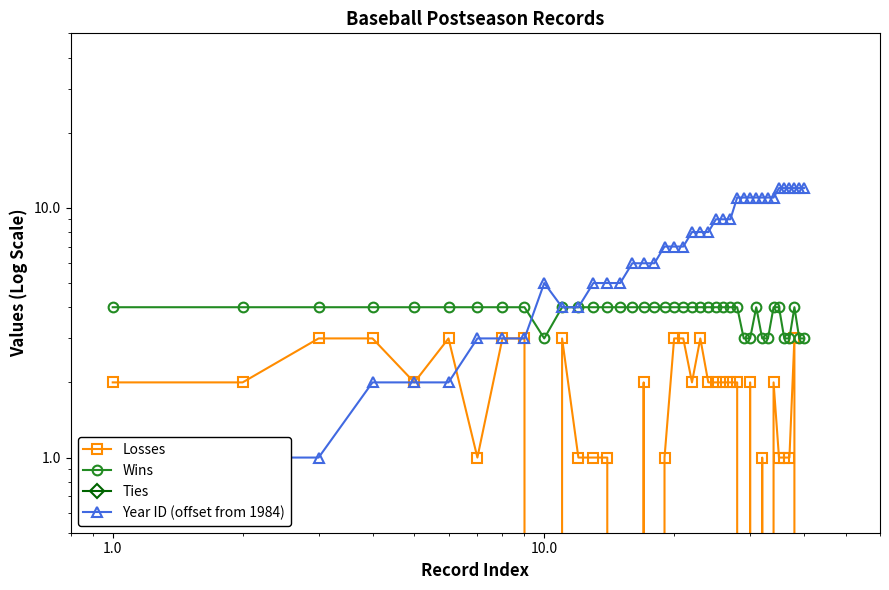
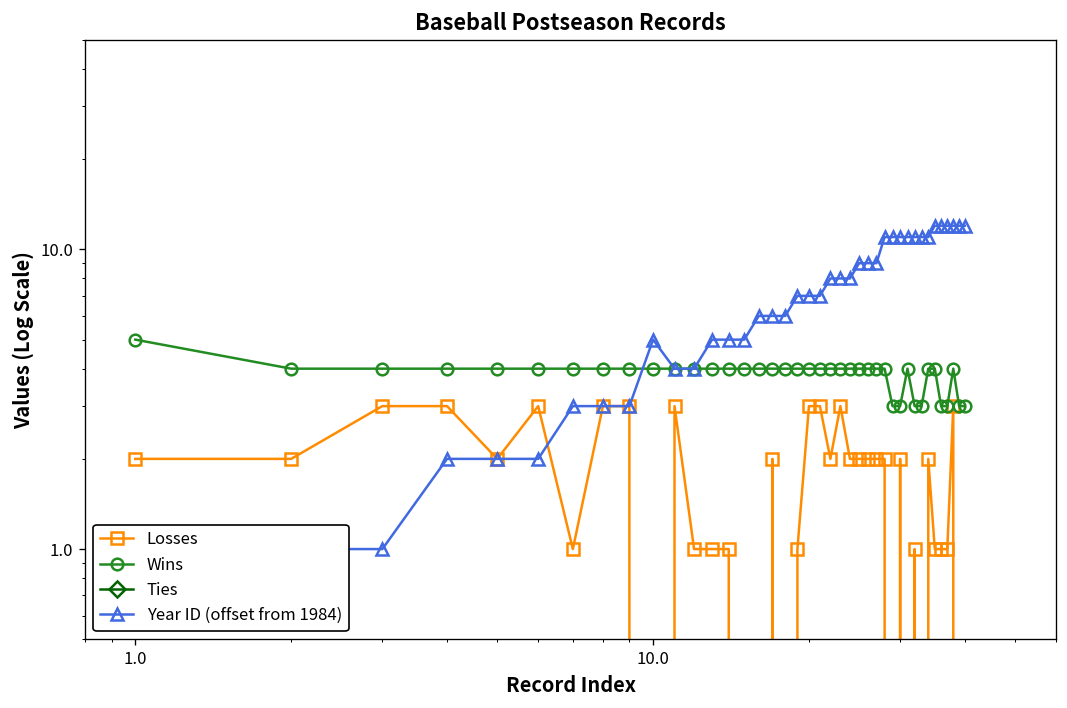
Wins, 1.0: 4 -> 5
Wins, 10.0: 3 -> 4
